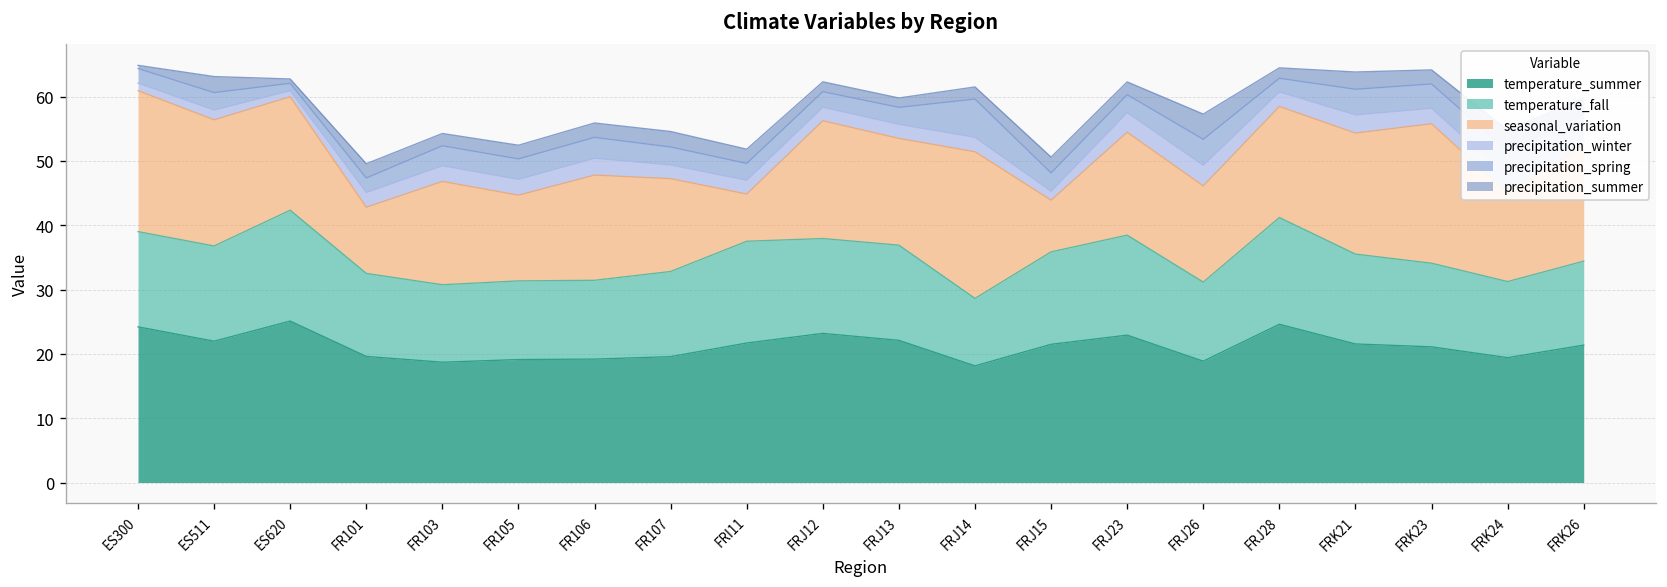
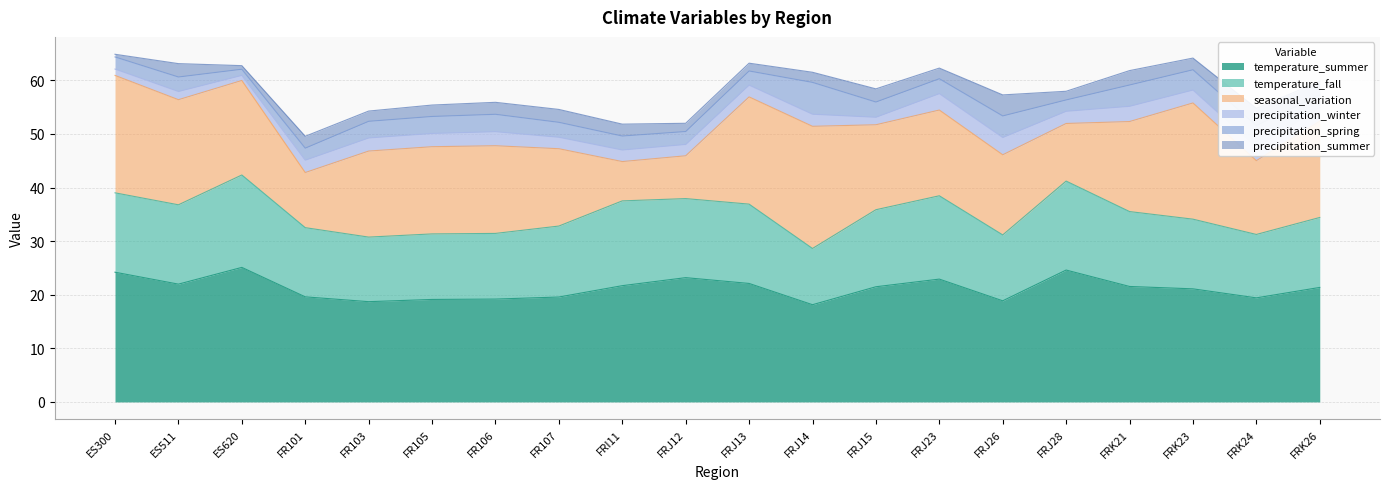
seasonal_variation, FR105: 13 -> 16
seasonal_variation, FRJ12: 18 -> 8
seasonal_variation, FRJ13: 17 -> 20
seasonal_variation, FRJ15: 8 -> 16
seasonal_variation, FRJ28: 17 -> 11
seasonal_variation, FRK21: 19 -> 17
